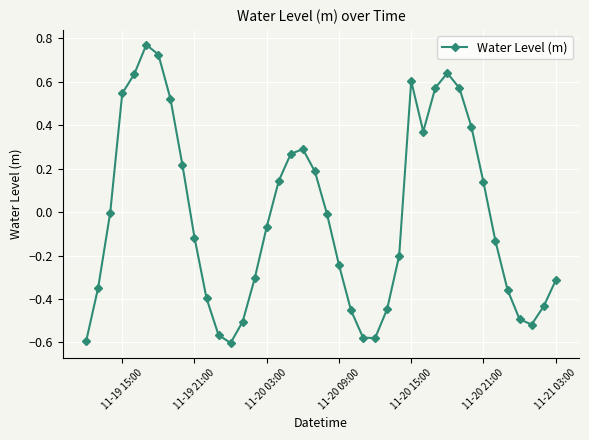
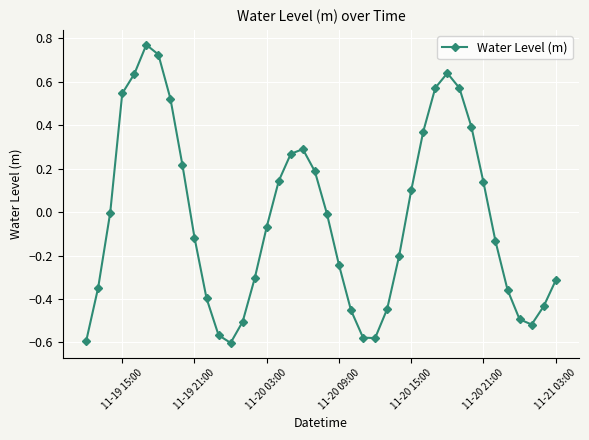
11-20 15:00: 0.60 -> 0.10
